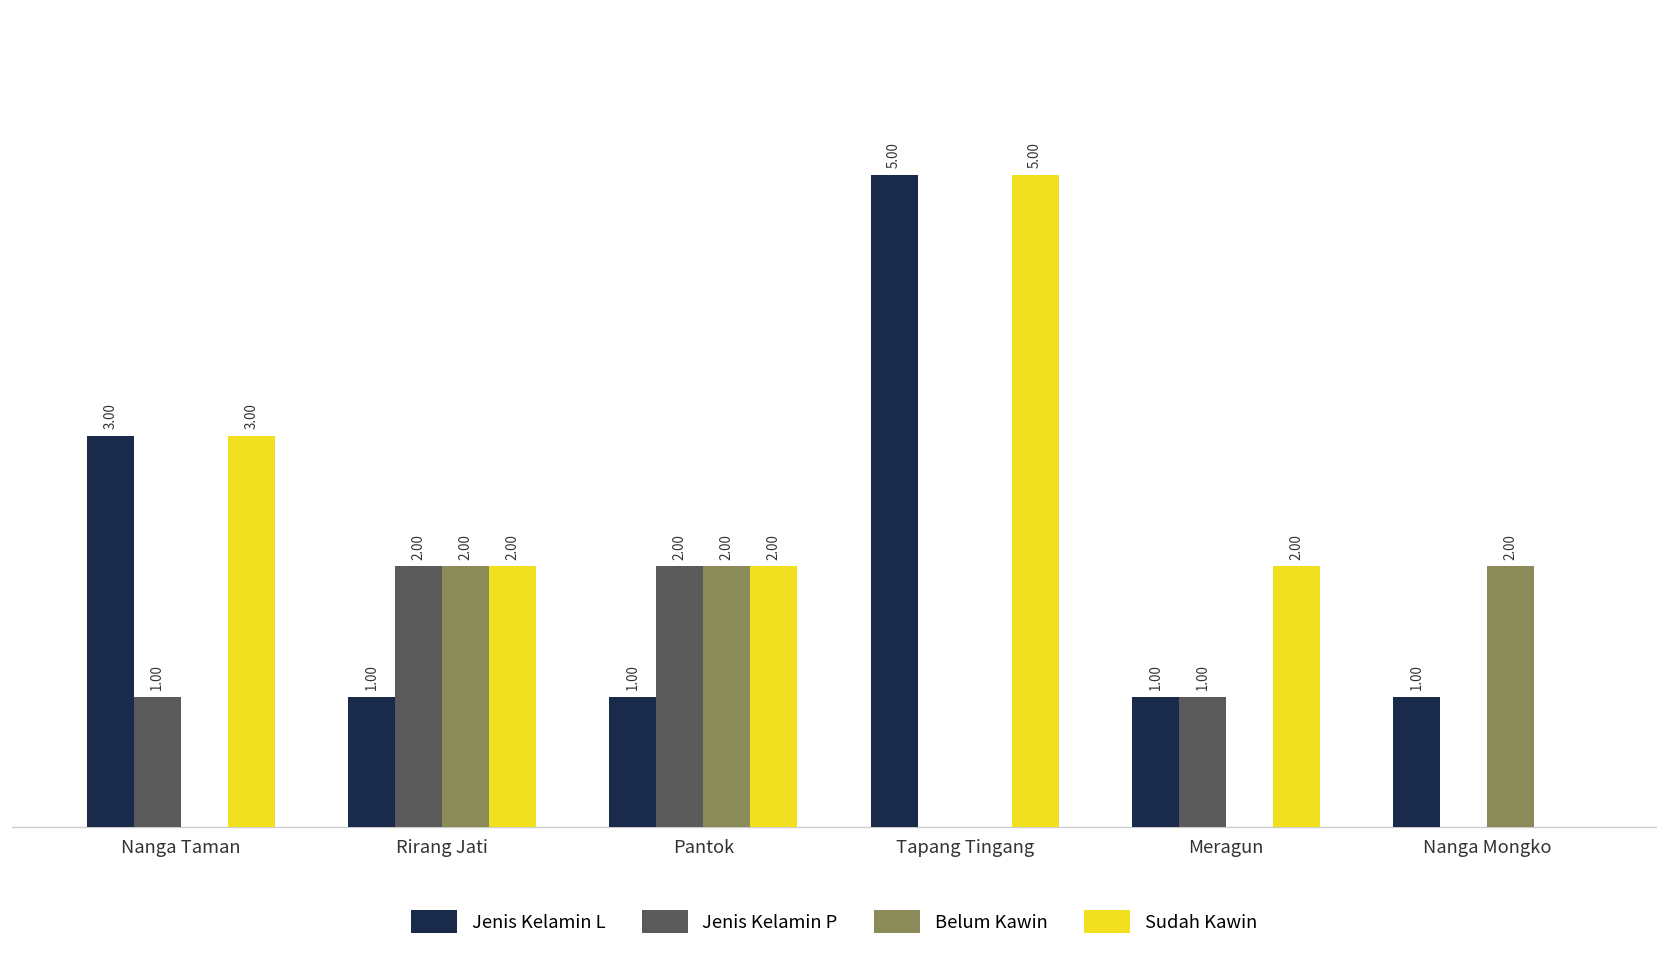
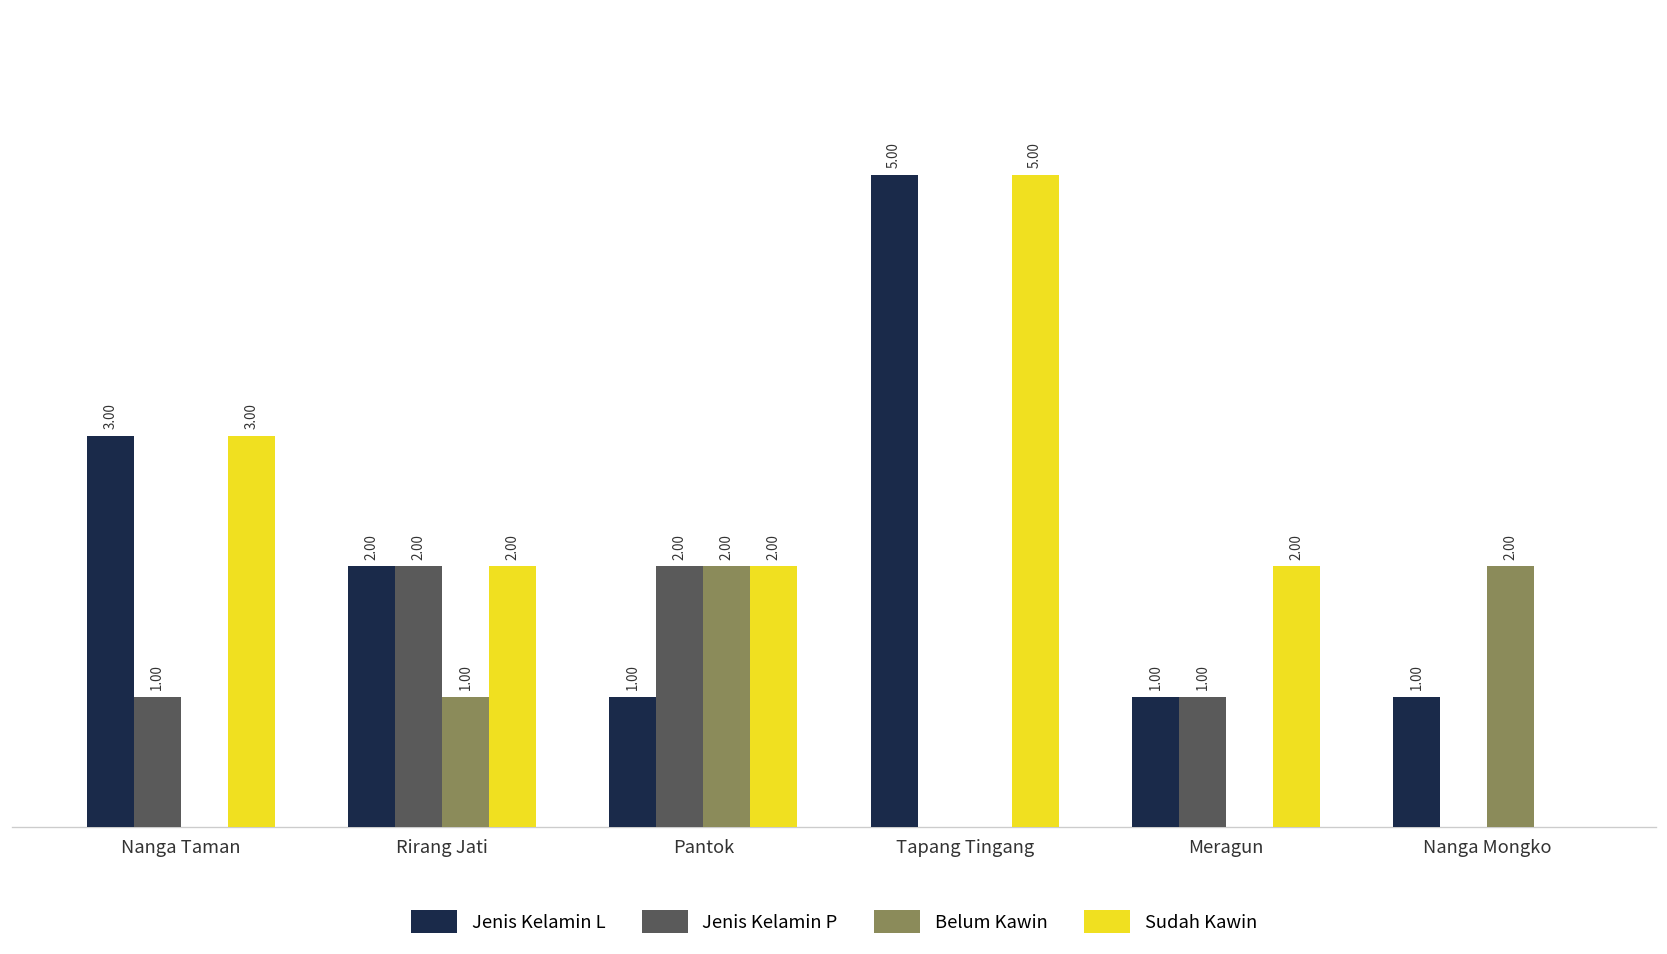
Jenis Kelamin L, Rirang Jati: 1.00 -> 2.00
Belum Kawin, Rirang Jati: 2.00 -> 1.00
